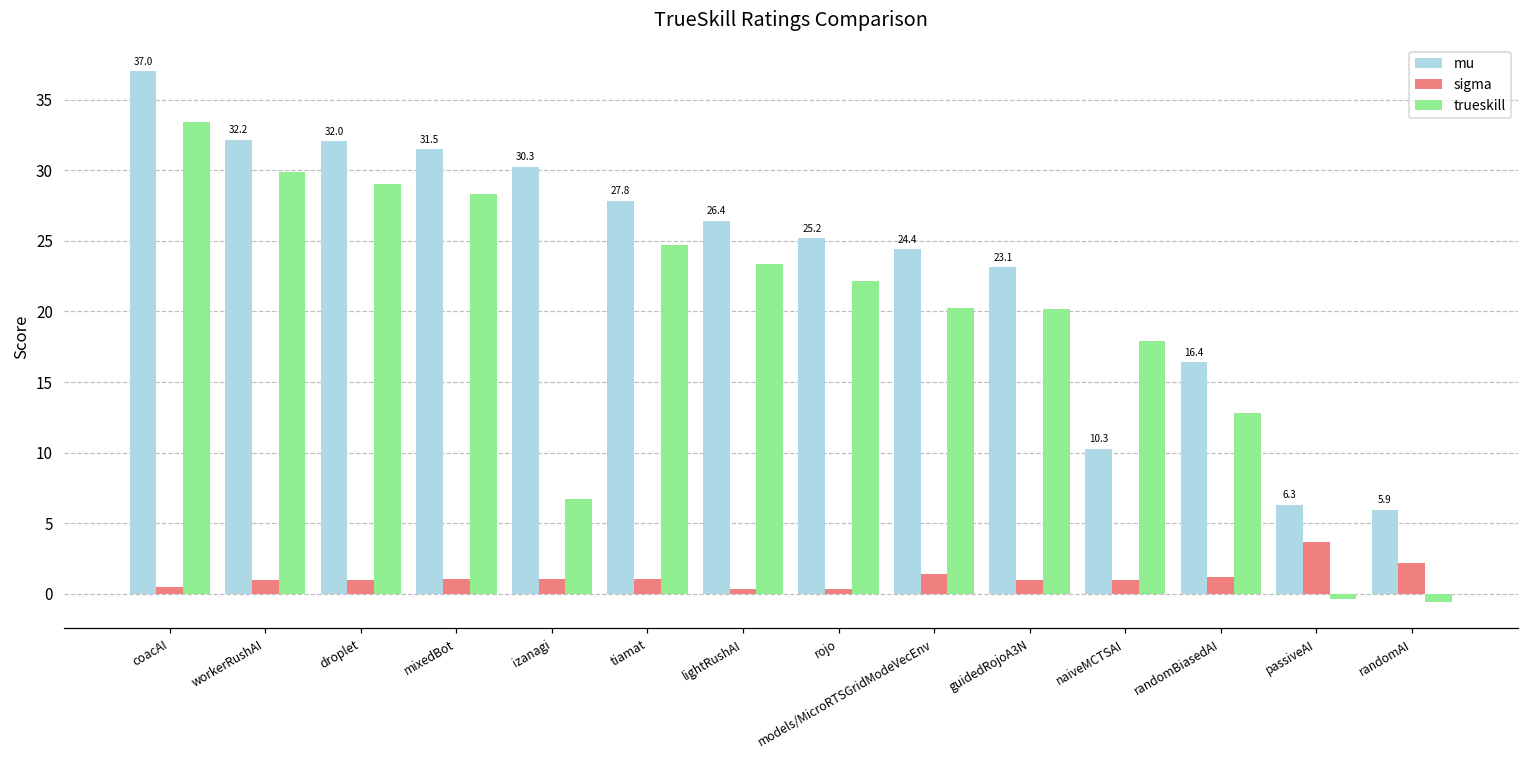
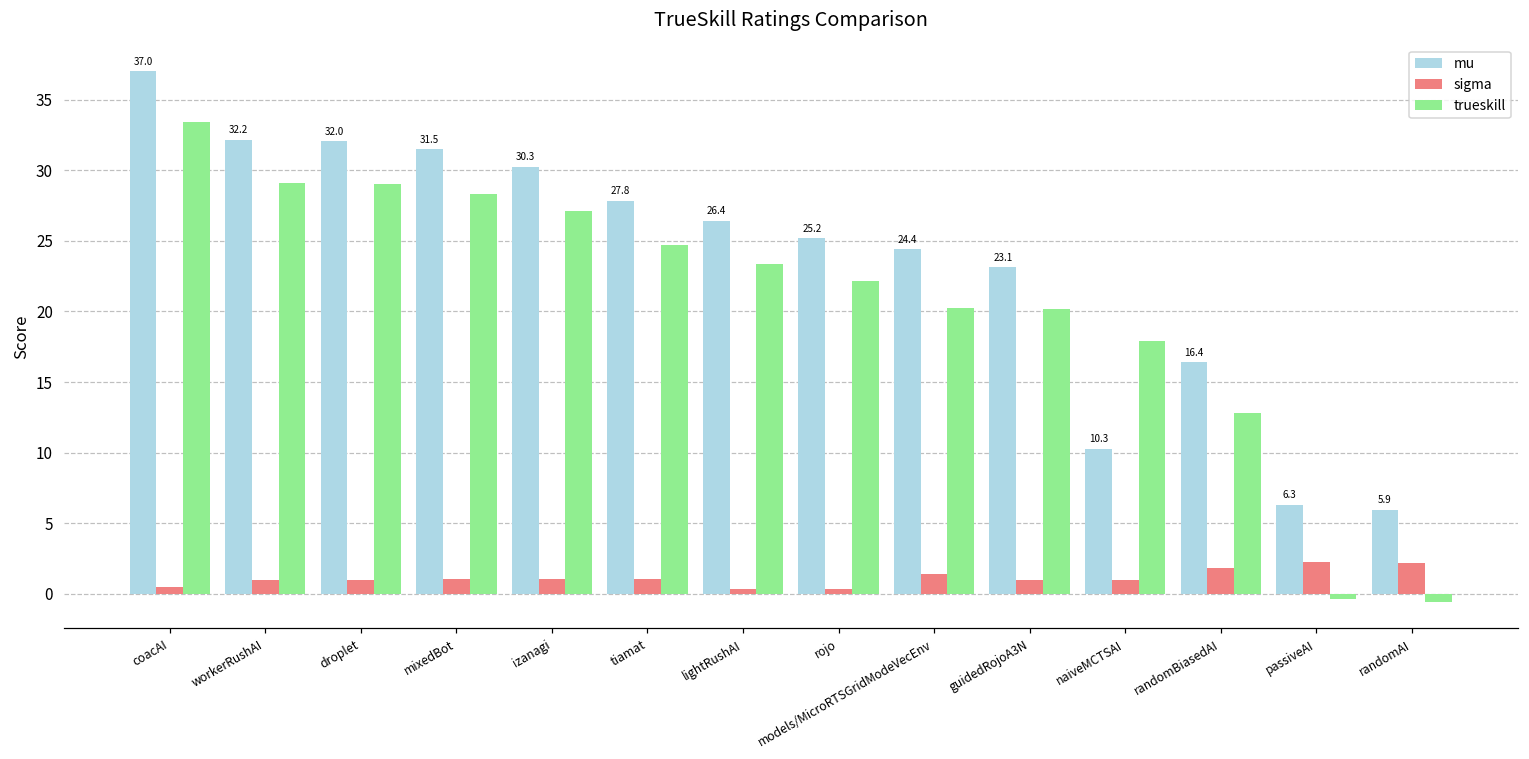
trueskill, workerRushAI: 29.8 -> 29.1
trueskill, izanagi: 6.7 -> 27.1
sigma, randomBiasedAI: 1.2 -> 1.8
sigma, passiveAI: 3.7 -> 2.2
